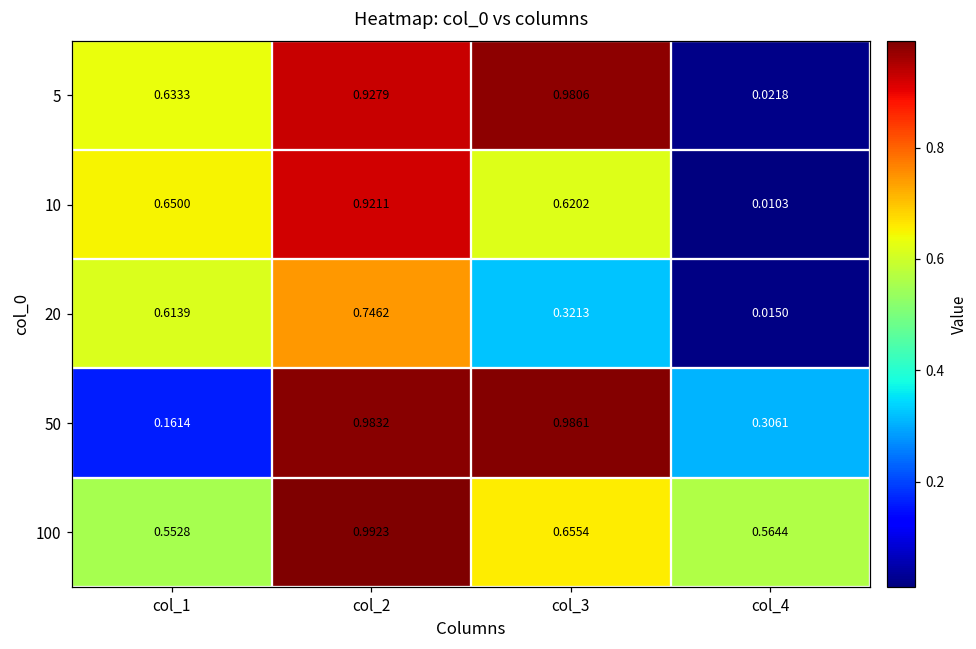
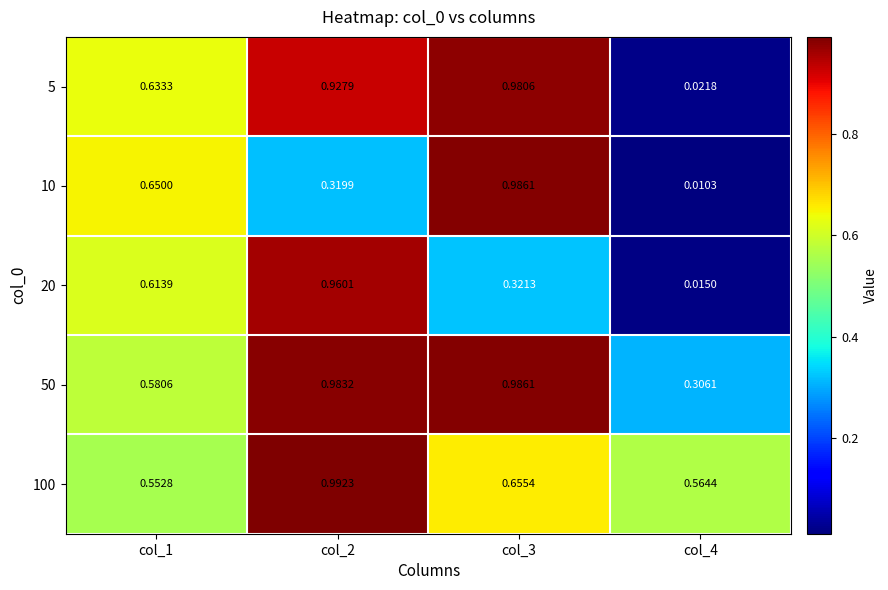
10, col_2: 0.9211 -> 0.3199
10, col_3: 0.6202 -> 0.9861
20, col_2: 0.7462 -> 0.9601
50, col_1: 0.1614 -> 0.5806
